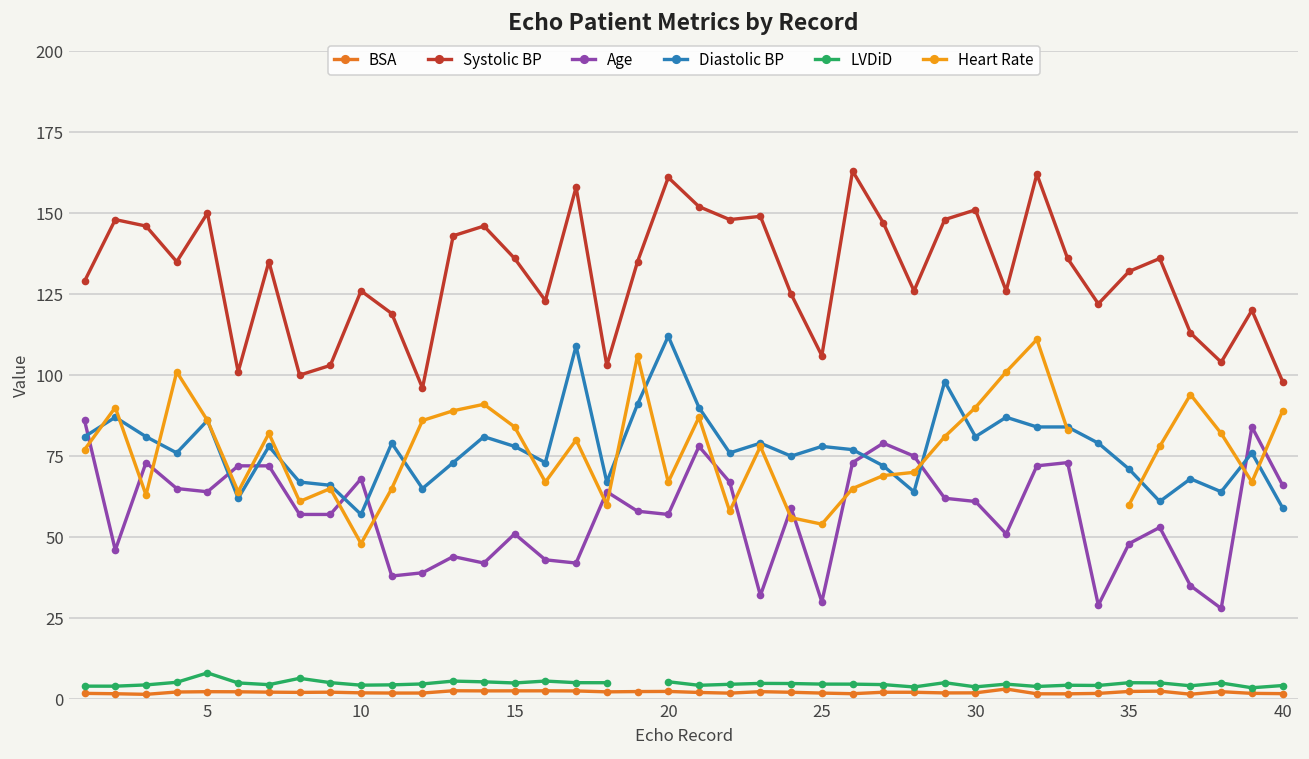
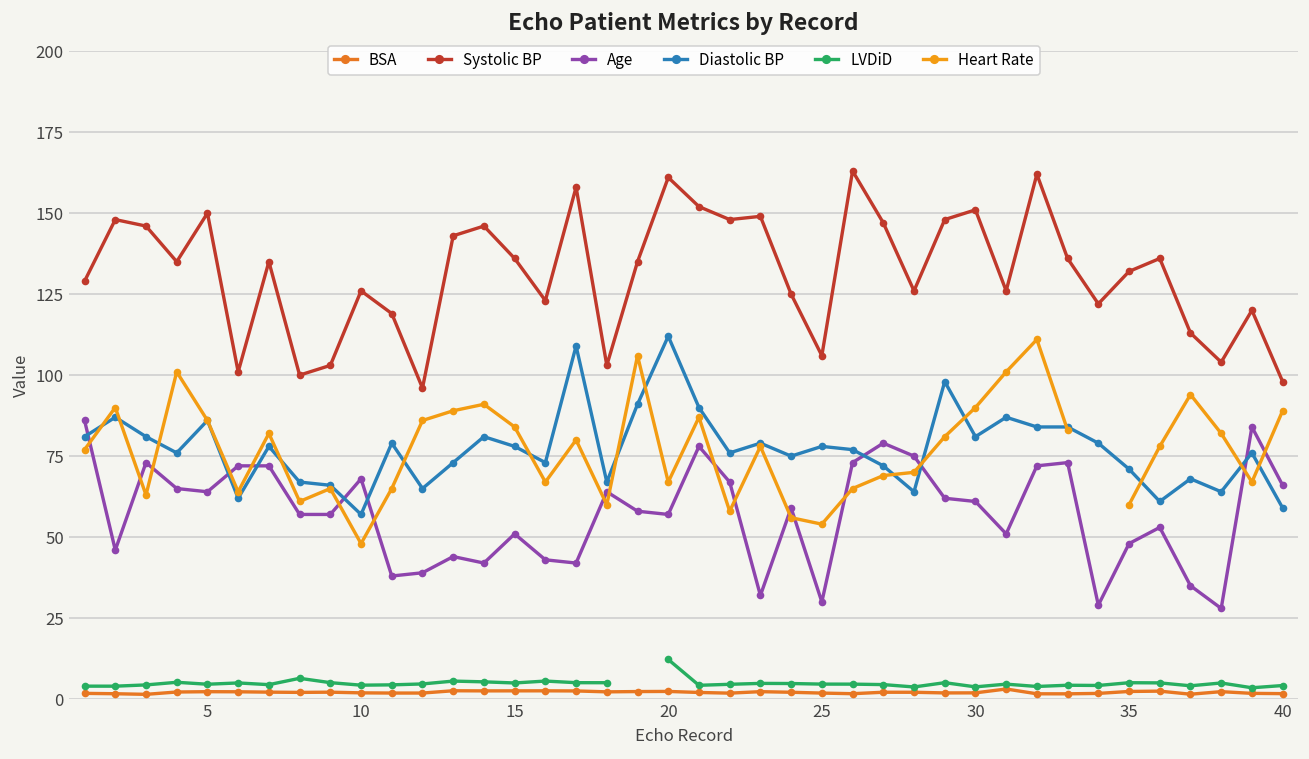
LVDiD, 5: 8 -> 5
LVDiD, 20: 5 -> 12
